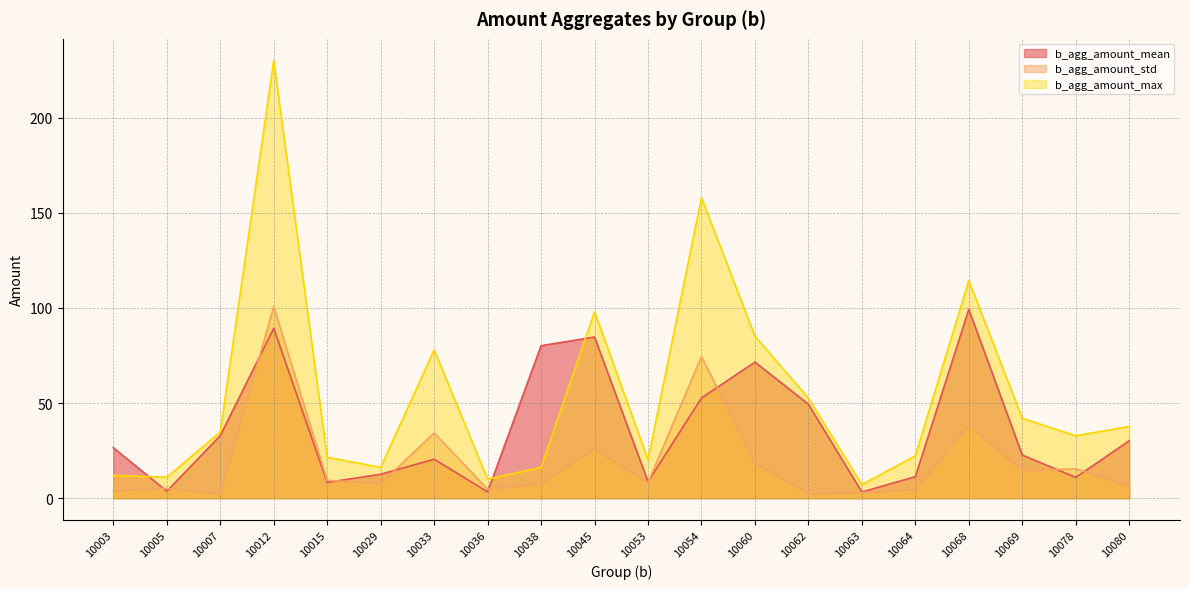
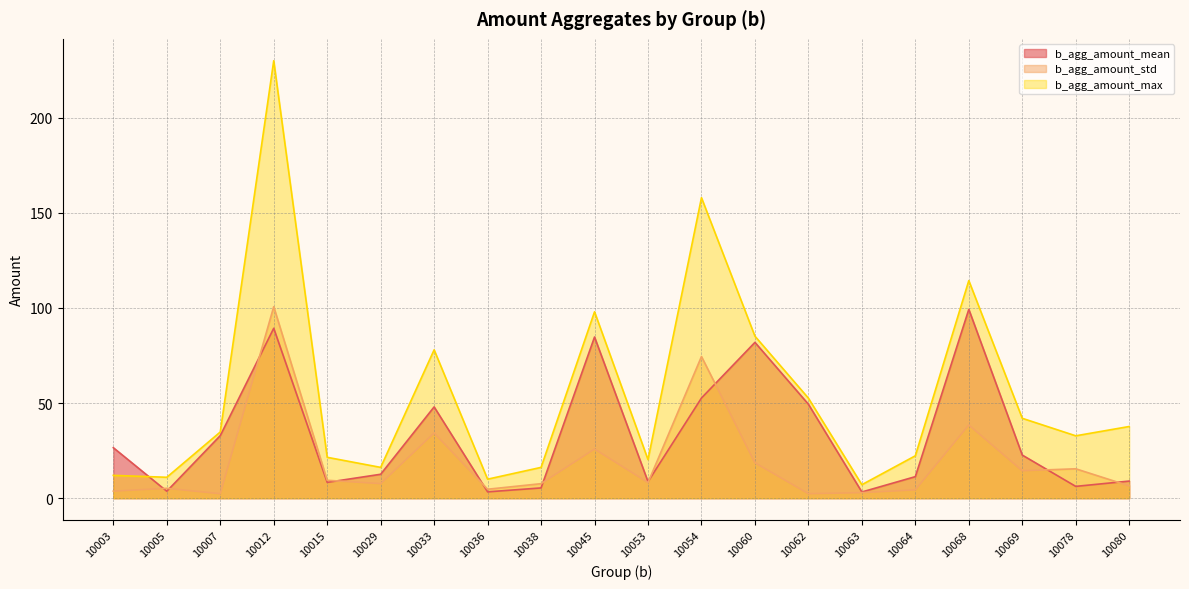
b_agg_amount_mean, 10033: 21 -> 48
b_agg_amount_mean, 10038: 80 -> 5
b_agg_amount_mean, 10060: 72 -> 82
b_agg_amount_mean, 10078: 11 -> 6
b_agg_amount_mean, 10080: 30 -> 9
